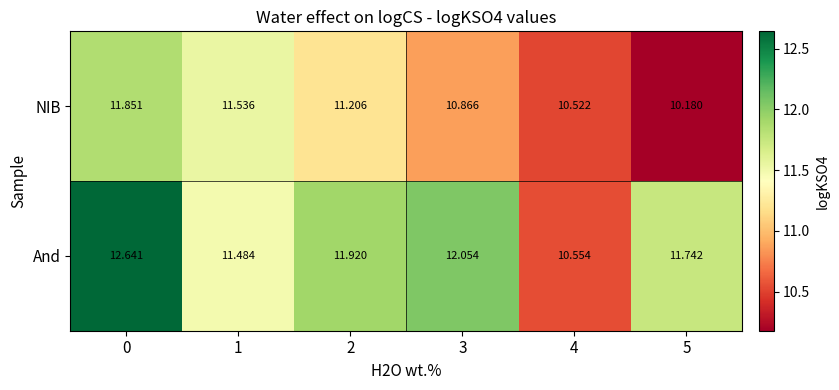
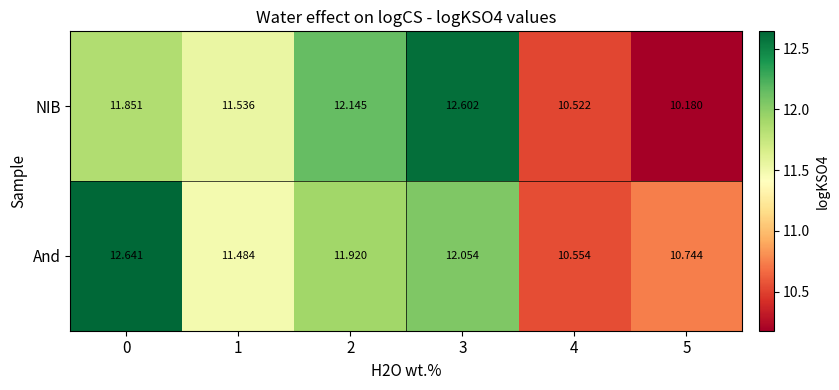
NIB, 2: 11.206 -> 12.145
NIB, 3: 10.866 -> 12.602
And, 5: 11.742 -> 10.744
